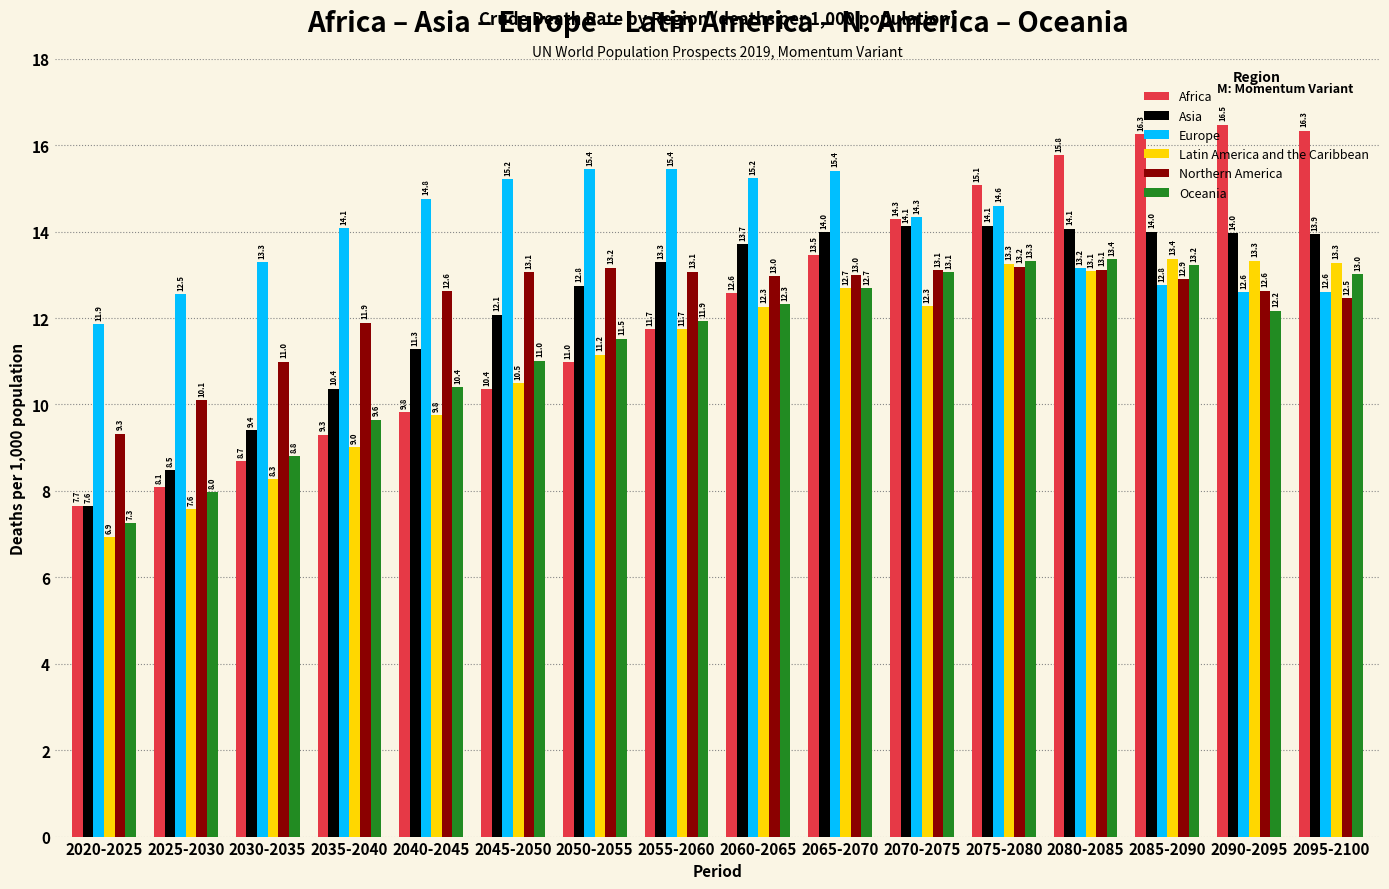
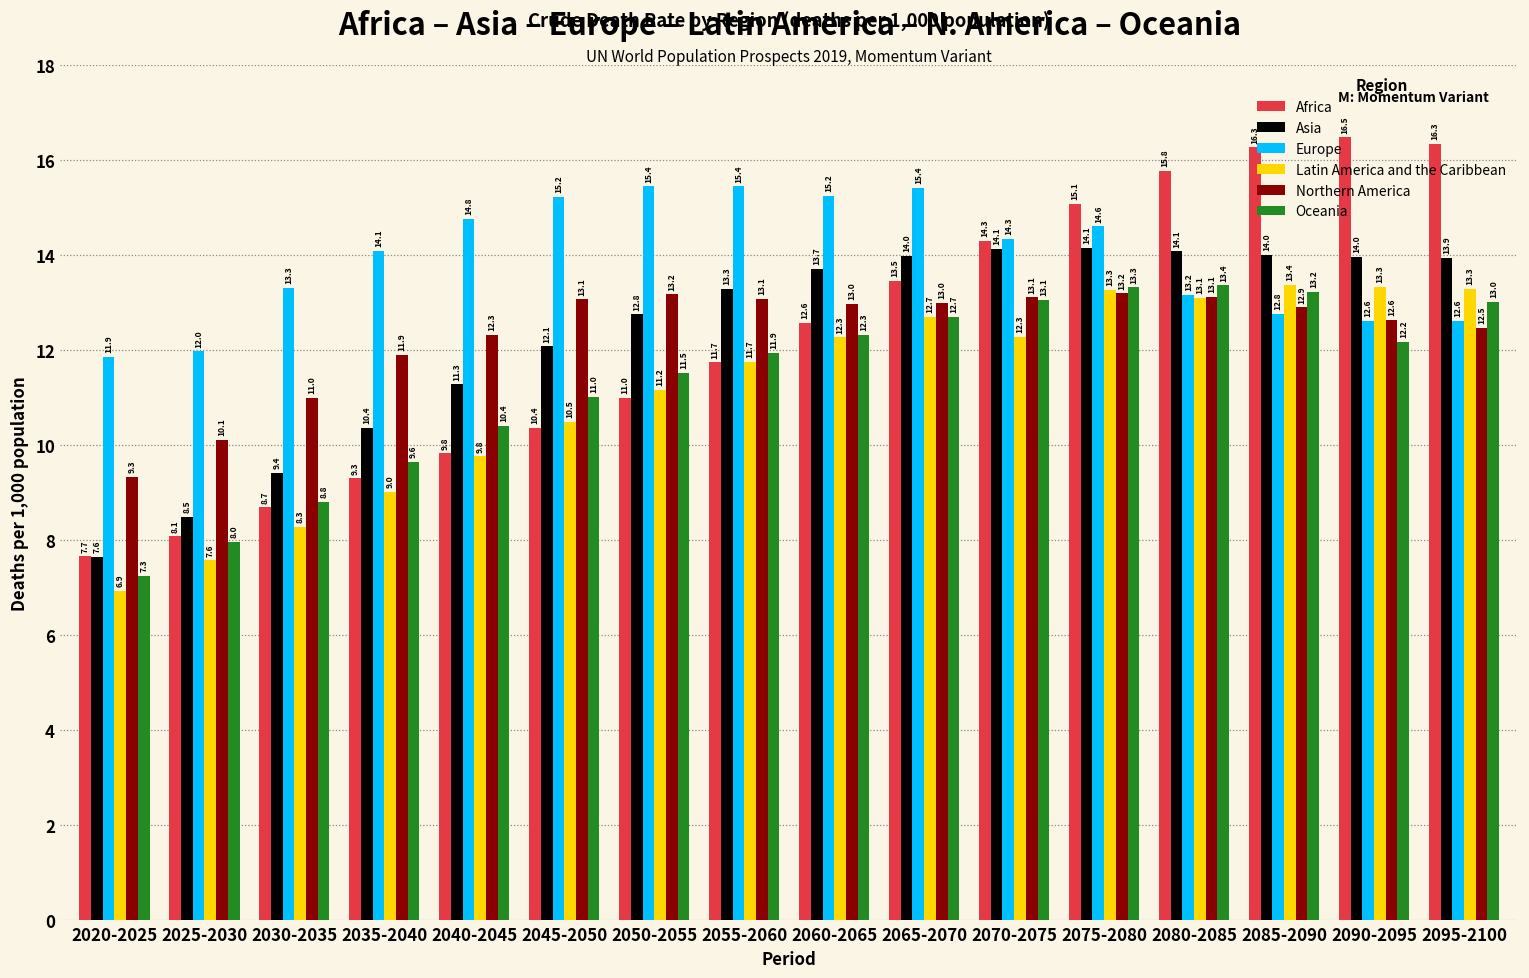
Europe, 2025-2030: 12.5 -> 12.0
Northern America, 2040-2045: 12.6 -> 12.3
